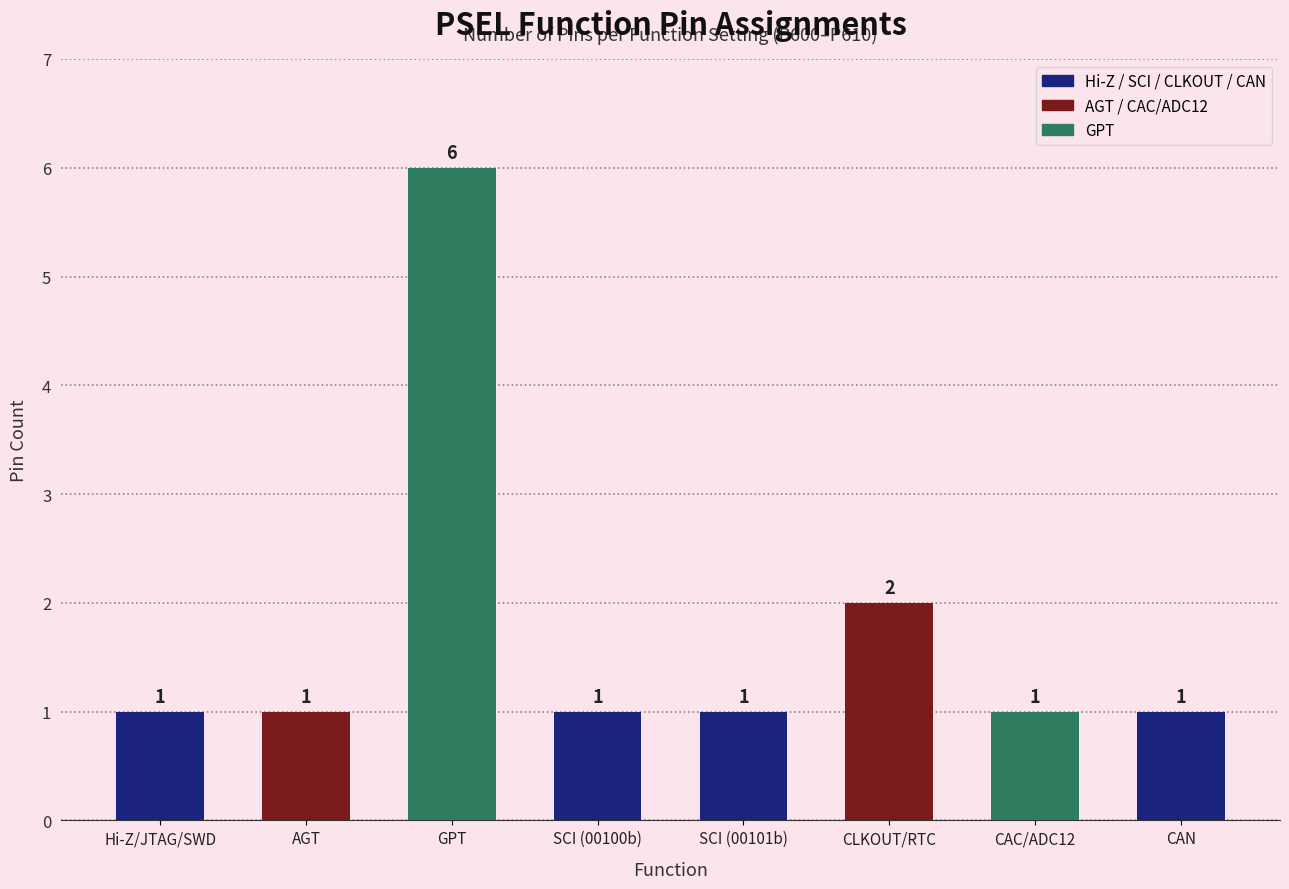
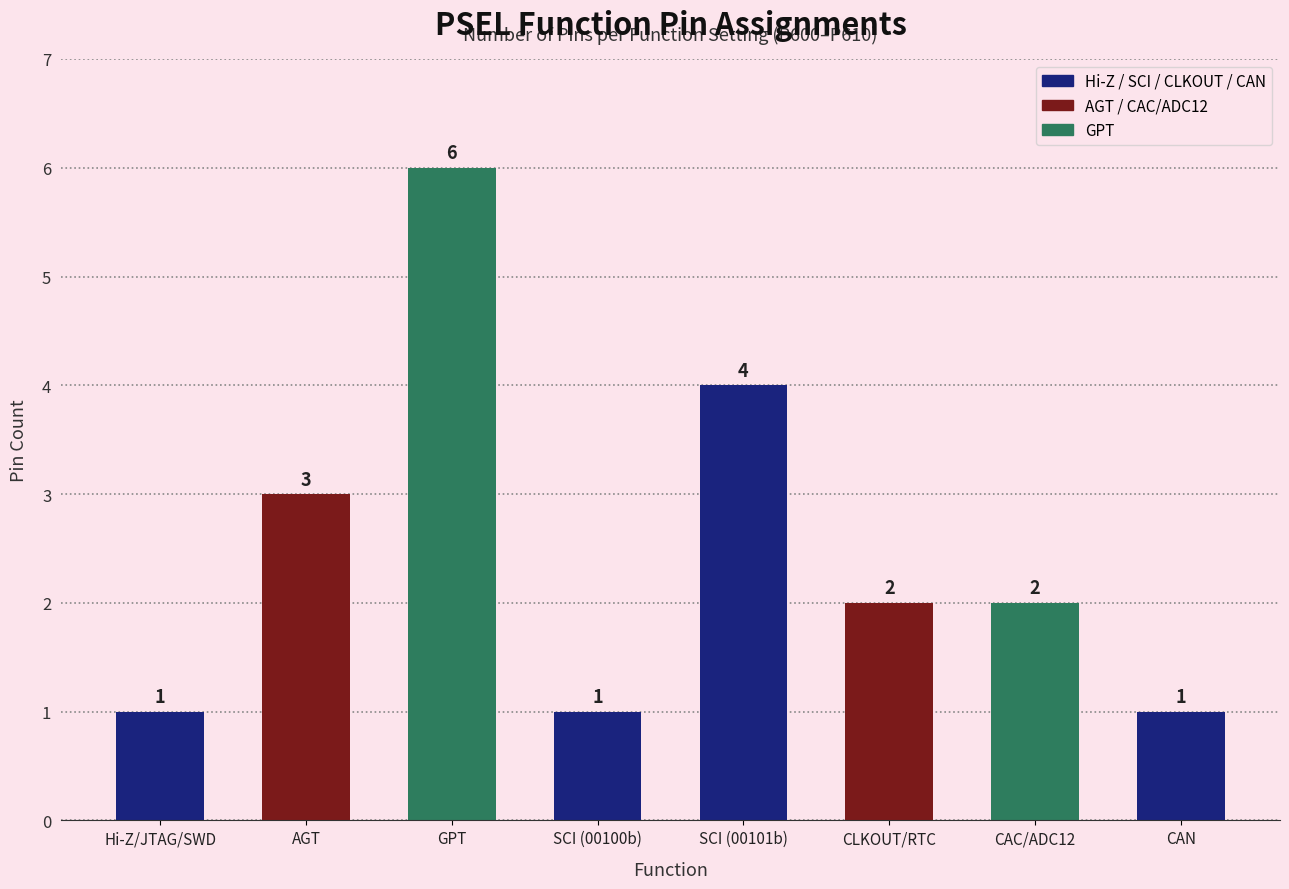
AGT: 1 -> 3
SCI (00101b): 1 -> 4
CAC/ADC12: 1 -> 2
